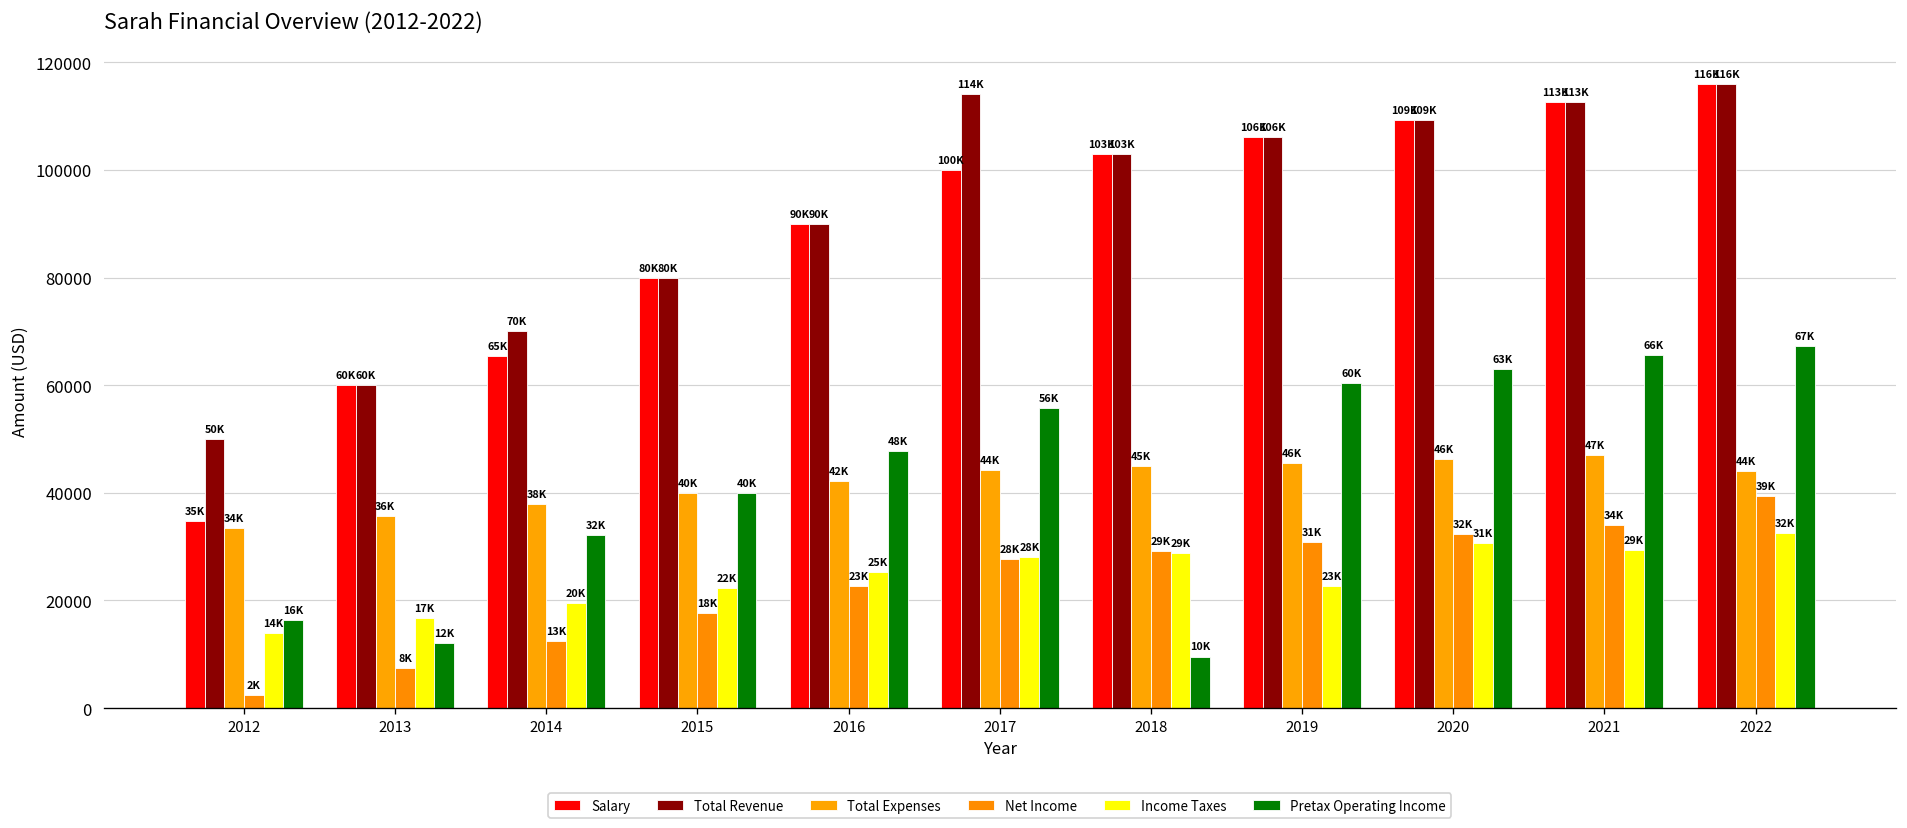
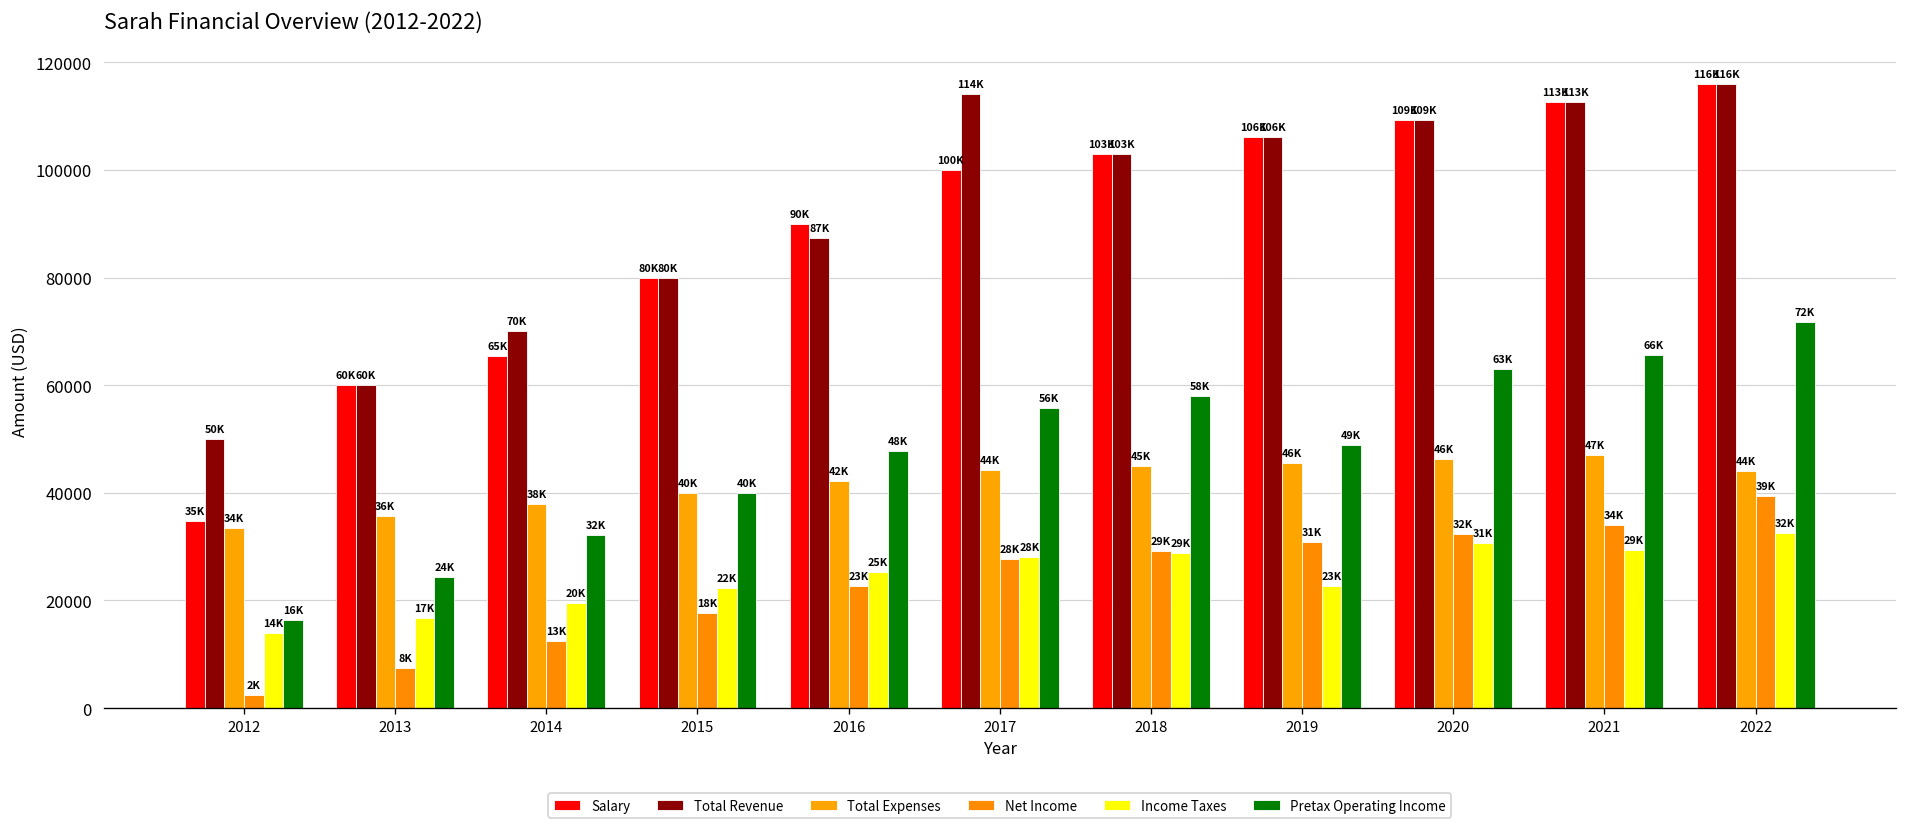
Pretax Operating Income, 2013: 12K -> 24K
Total Revenue, 2016: 90K -> 87K
Pretax Operating Income, 2018: 10K -> 58K
Pretax Operating Income, 2019: 60K -> 49K
Pretax Operating Income, 2022: 67K -> 72K
